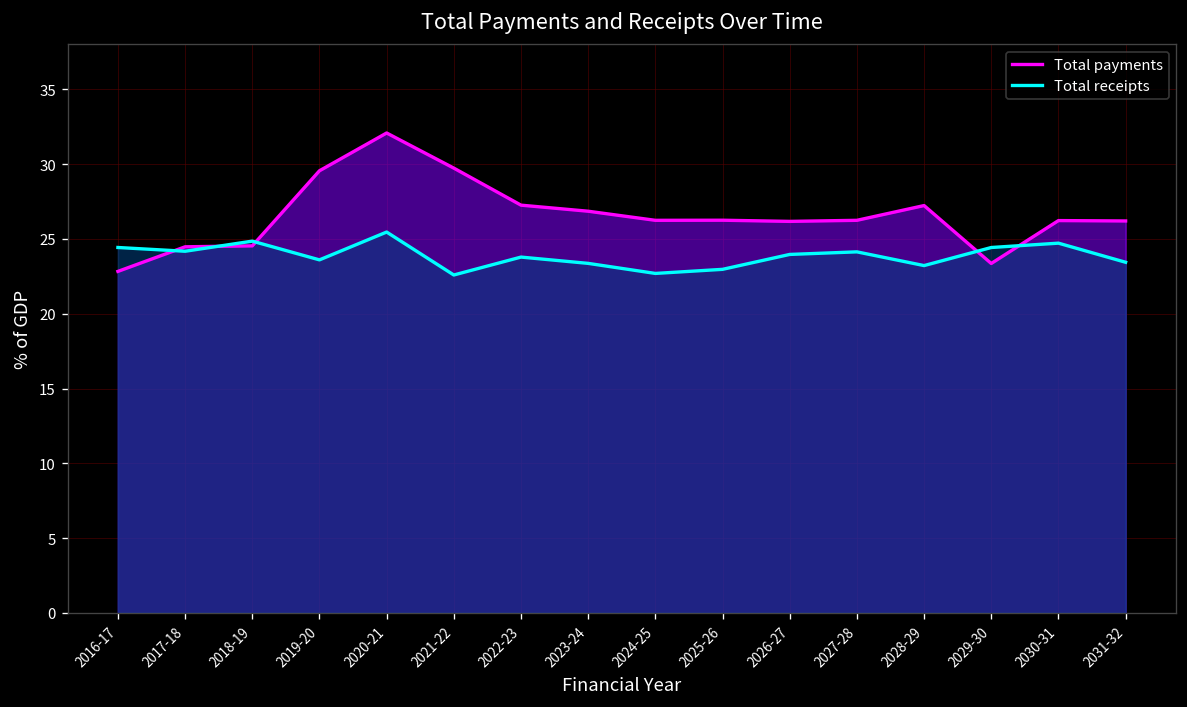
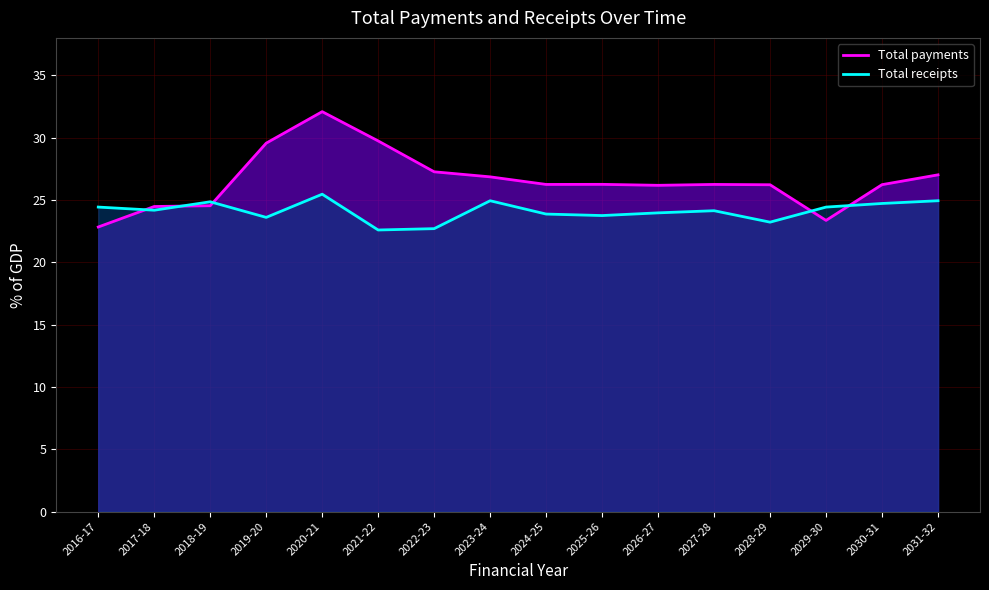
Total receipts, 2022-23: 23.8 -> 22.7
Total receipts, 2023-24: 23.4 -> 24.9
Total receipts, 2024-25: 22.7 -> 23.9
Total receipts, 2025-26: 23.0 -> 23.7
Total payments, 2028-29: 27.2 -> 26.2
Total payments, 2031-32: 26.2 -> 27.0
Total receipts, 2031-32: 23.4 -> 24.9
